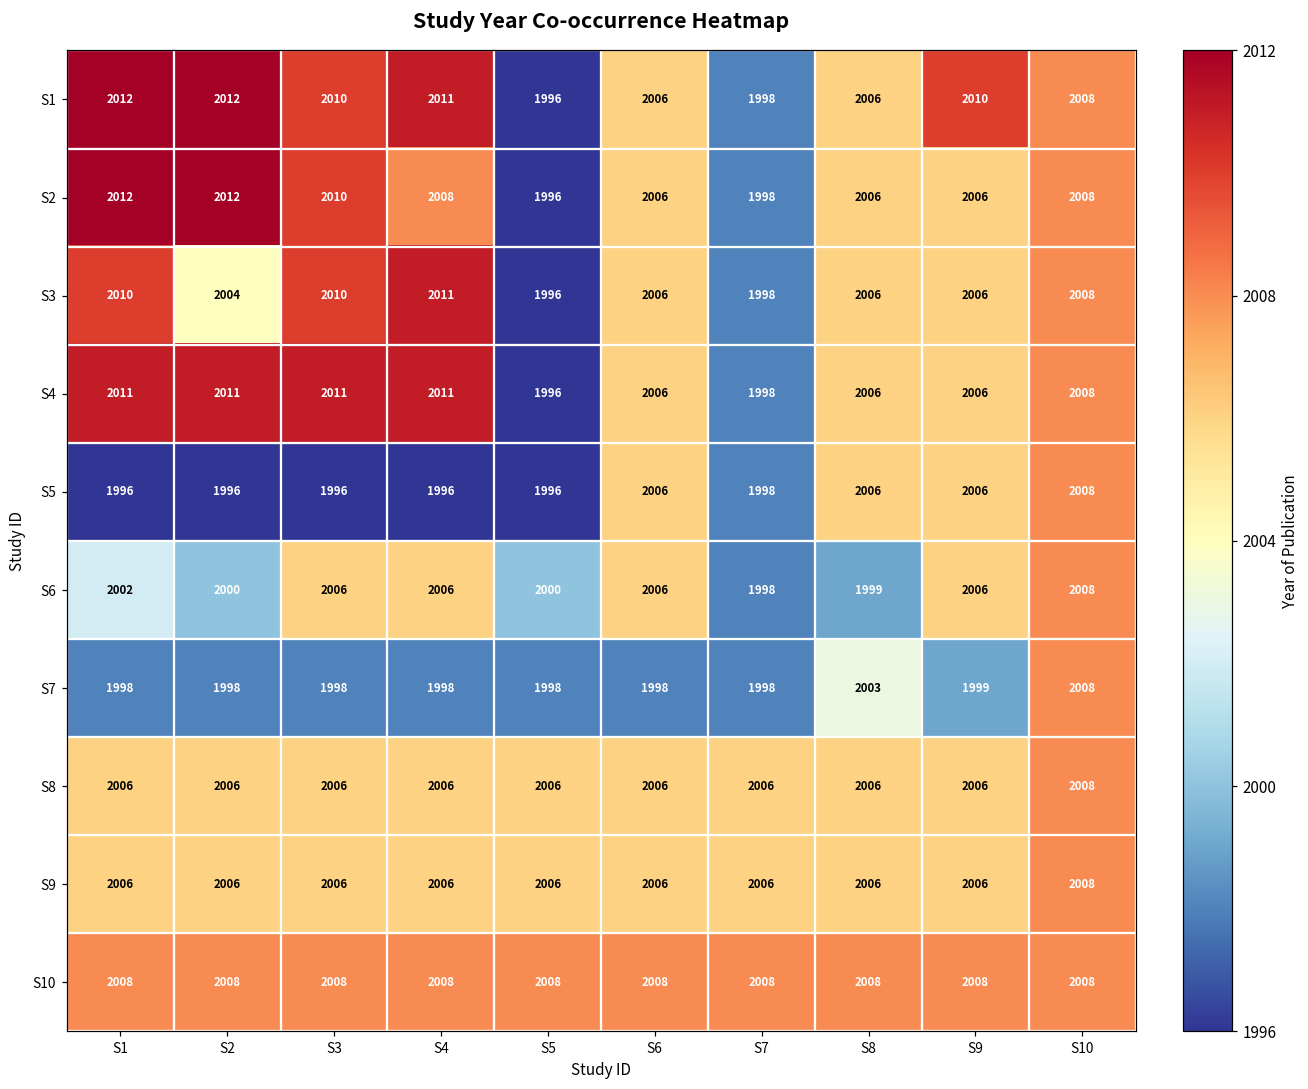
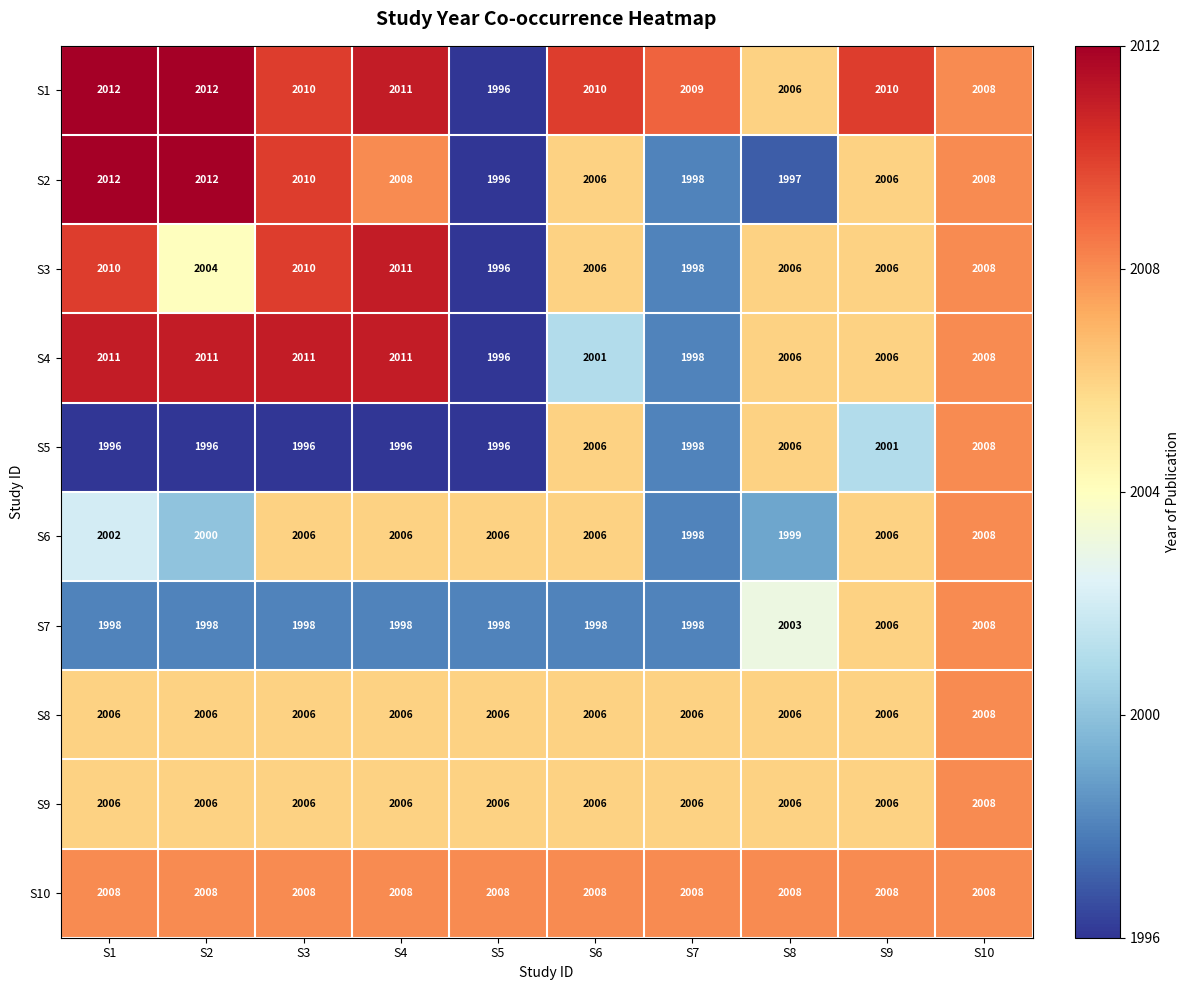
S1, S6: 2006 -> 2010
S1, S7: 1998 -> 2009
S2, S8: 2006 -> 1997
S4, S6: 2006 -> 2001
S5, S9: 2006 -> 2001
S6, S5: 2000 -> 2006
S7, S9: 1999 -> 2006
